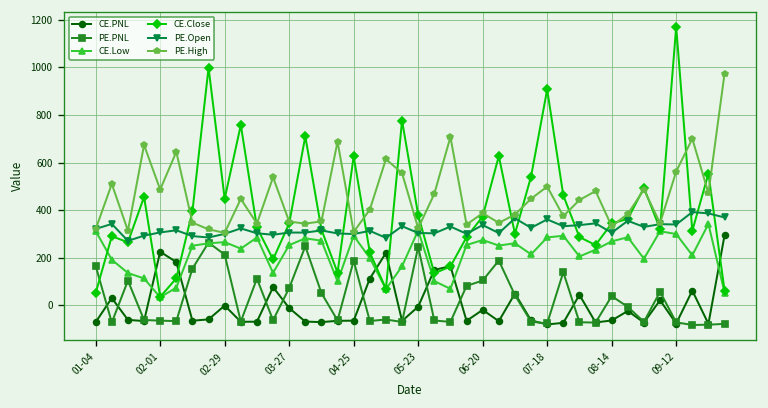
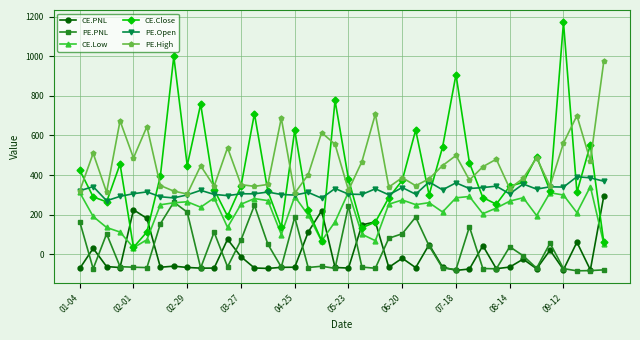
CE.Close, 01-04: 50 -> 420
CE.PNL, 02-29: 0 -> -70
CE.PNL, 05-23: -10 -> -70
